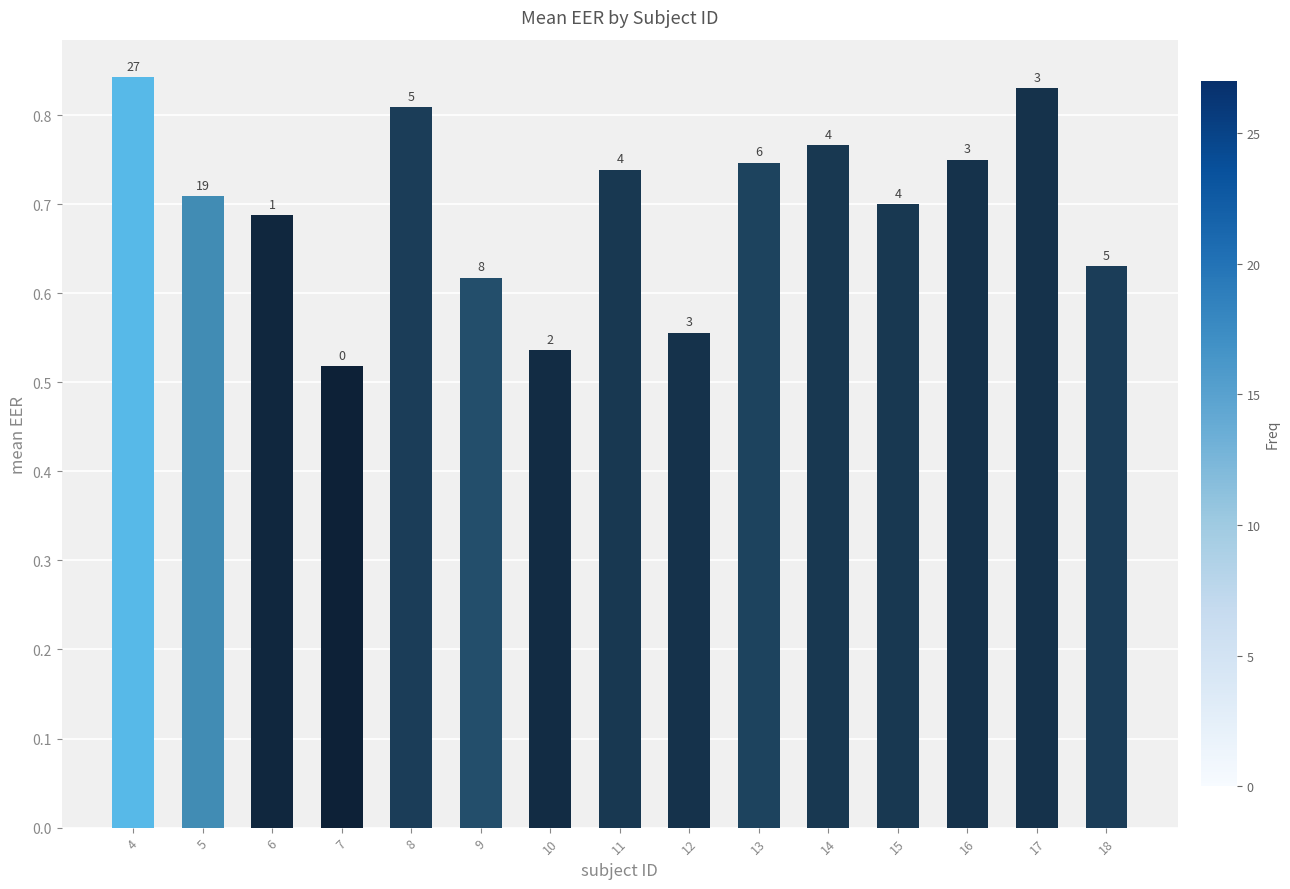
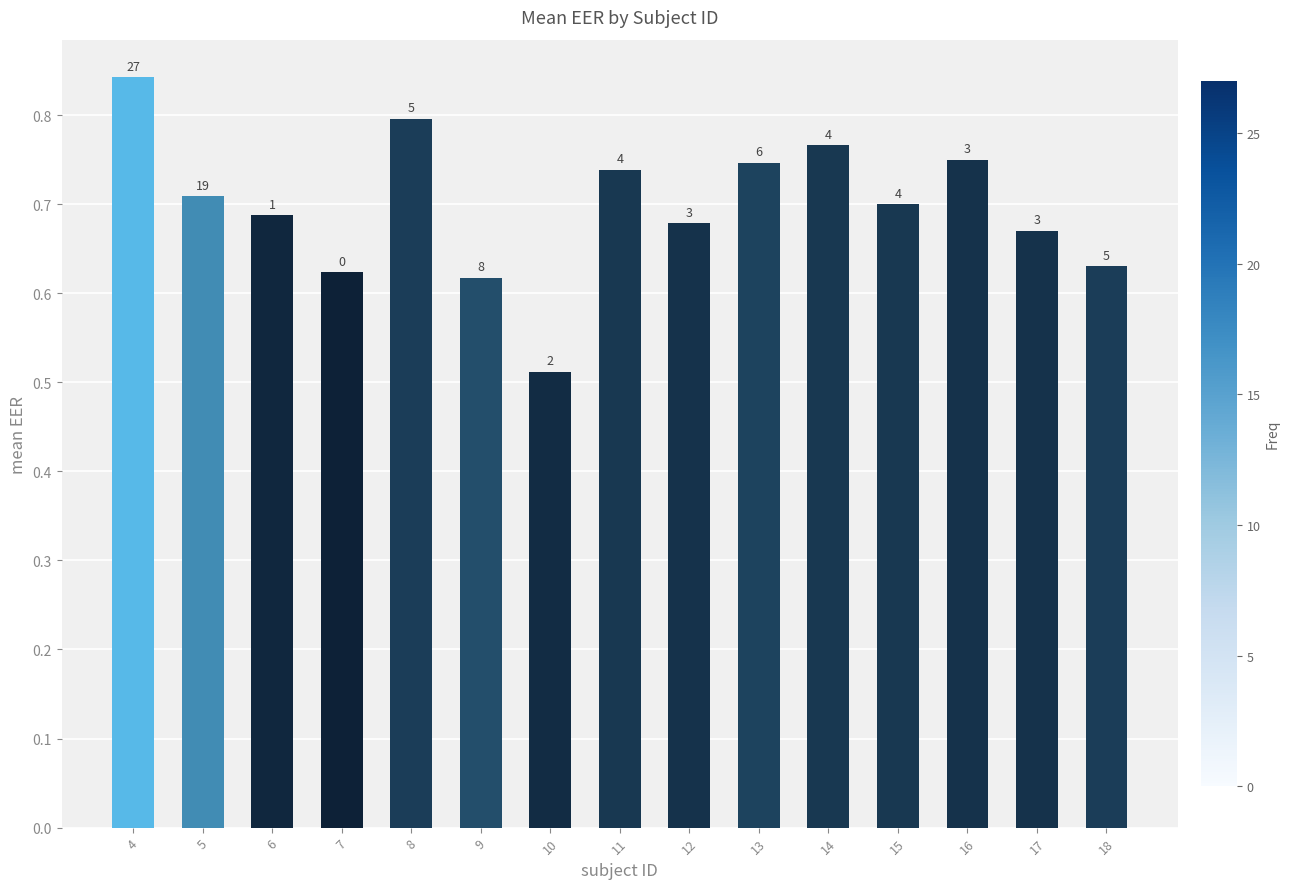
7: 0.52 -> 0.62
8: 0.81 -> 0.80
10: 0.54 -> 0.51
12: 0.56 -> 0.68
17: 0.83 -> 0.67
